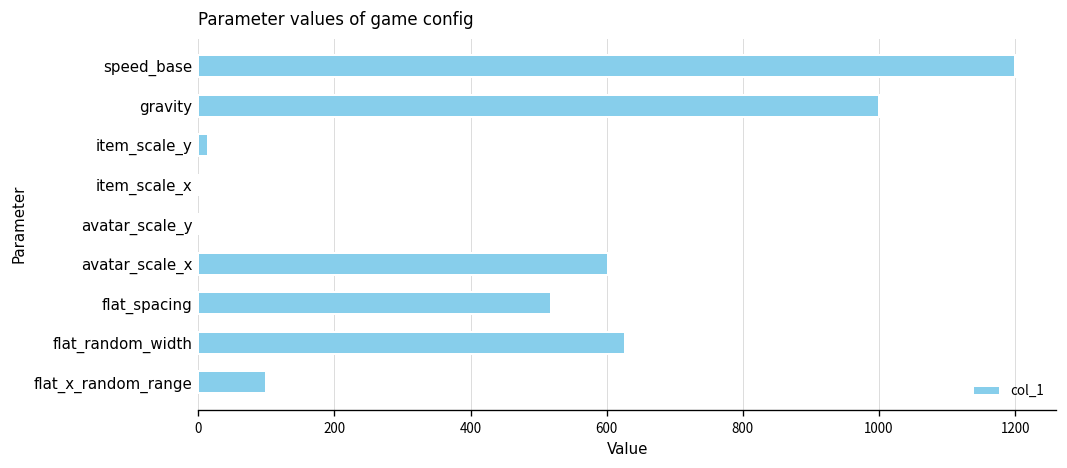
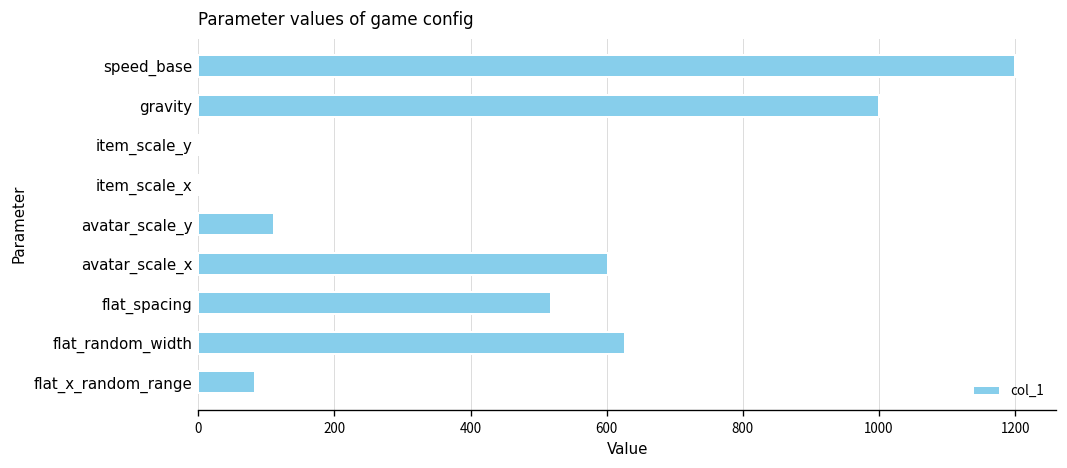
item_scale_y: 10 -> 0
avatar_scale_y: 0 -> 110
flat_x_random_range: 100 -> 80
